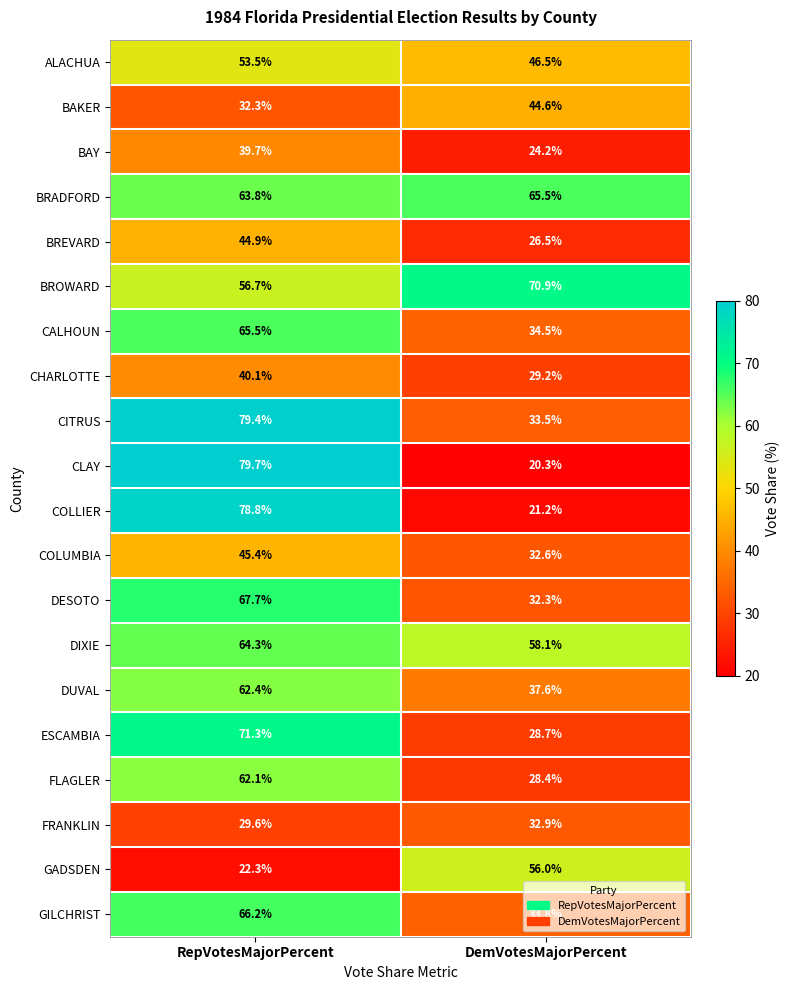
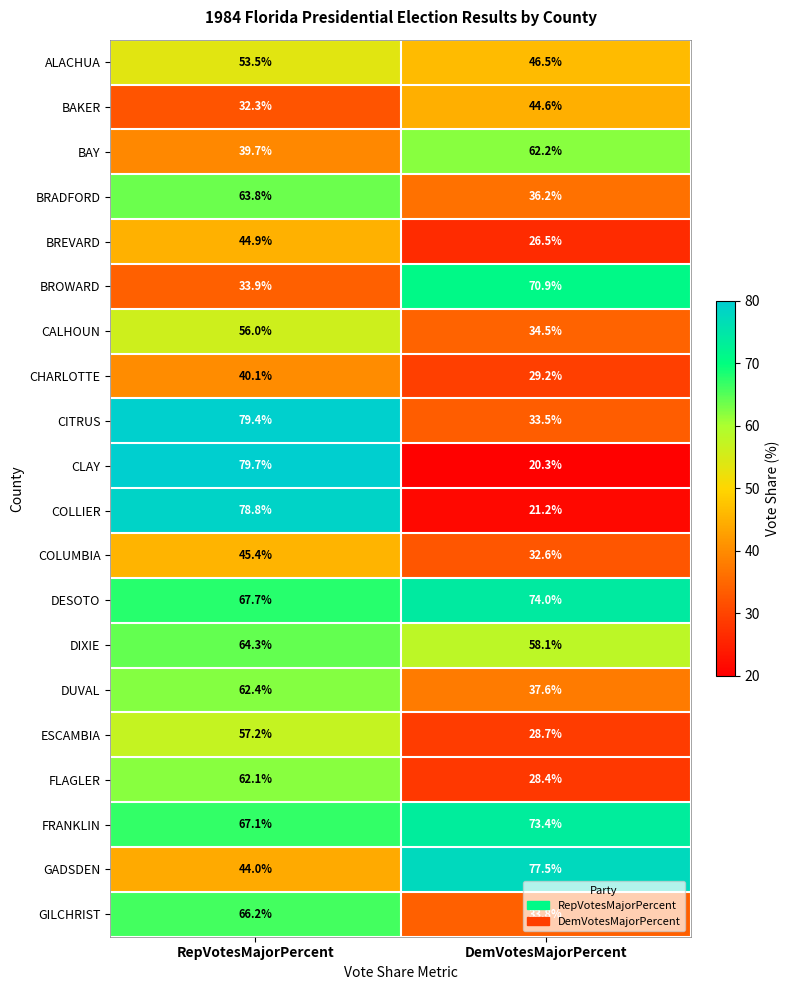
BAY, DemVotesMajorPercent: 24.2% -> 62.2%
BRADFORD, DemVotesMajorPercent: 65.5% -> 36.2%
BROWARD, RepVotesMajorPercent: 56.7% -> 33.9%
CALHOUN, RepVotesMajorPercent: 65.5% -> 56.0%
DESOTO, DemVotesMajorPercent: 32.3% -> 74.0%
ESCAMBIA, RepVotesMajorPercent: 71.3% -> 57.2%
FRANKLIN, RepVotesMajorPercent: 29.6% -> 67.1%
FRANKLIN, DemVotesMajorPercent: 32.9% -> 73.4%
GADSDEN, RepVotesMajorPercent: 22.3% -> 44.0%
GADSDEN, DemVotesMajorPercent: 56.0% -> 77.5%
